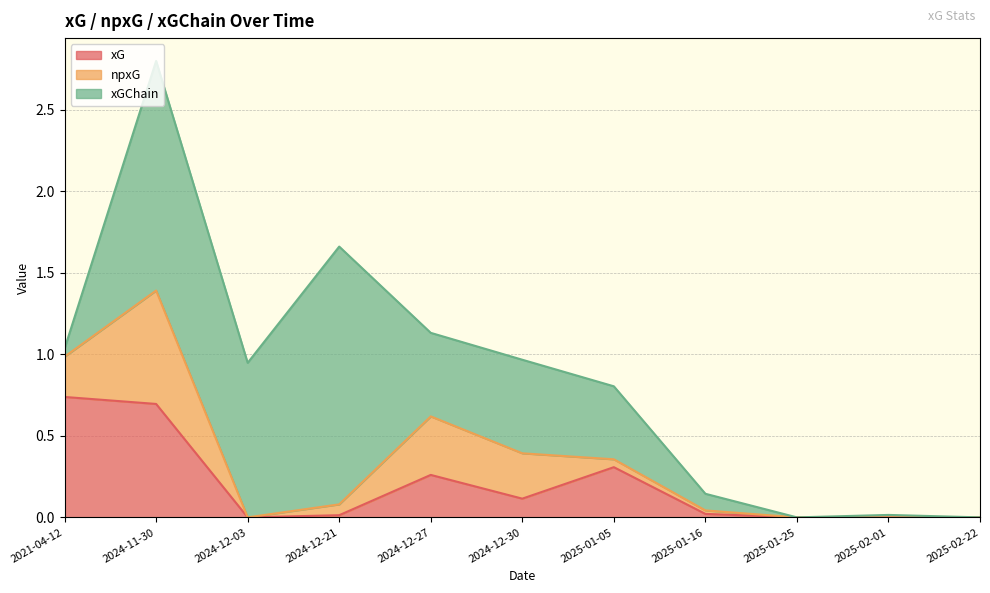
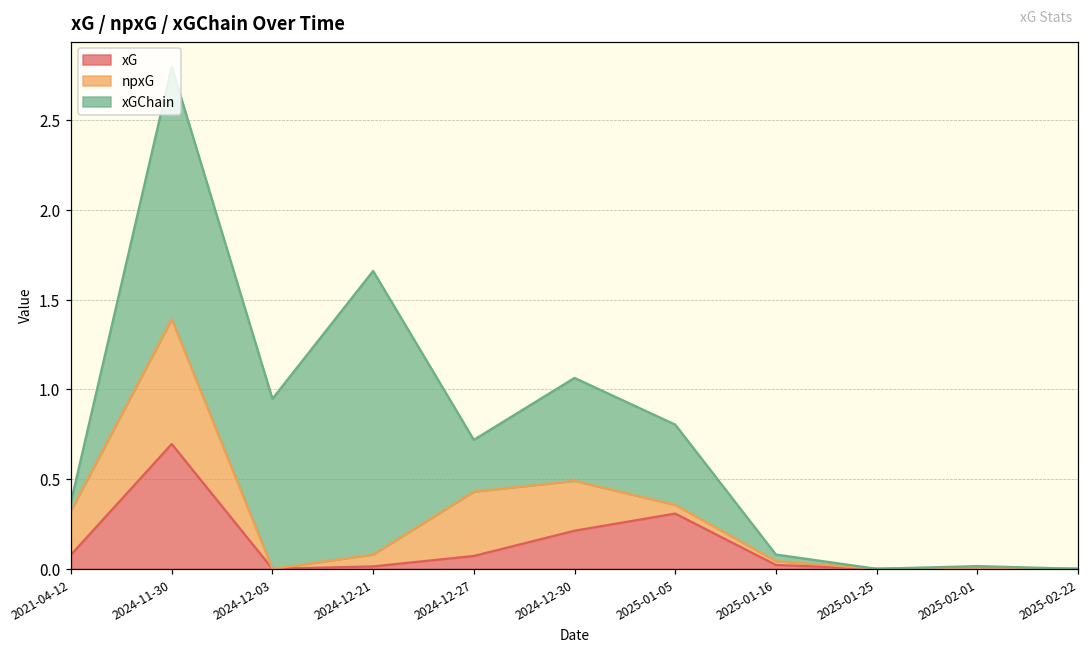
xG, 2021-04-12: 0.74 -> 0.08
xG, 2024-12-27: 0.26 -> 0.07
xGChain, 2024-12-27: 0.51 -> 0.29
xG, 2024-12-30: 0.11 -> 0.21
xGChain, 2025-01-16: 0.10 -> 0.04
